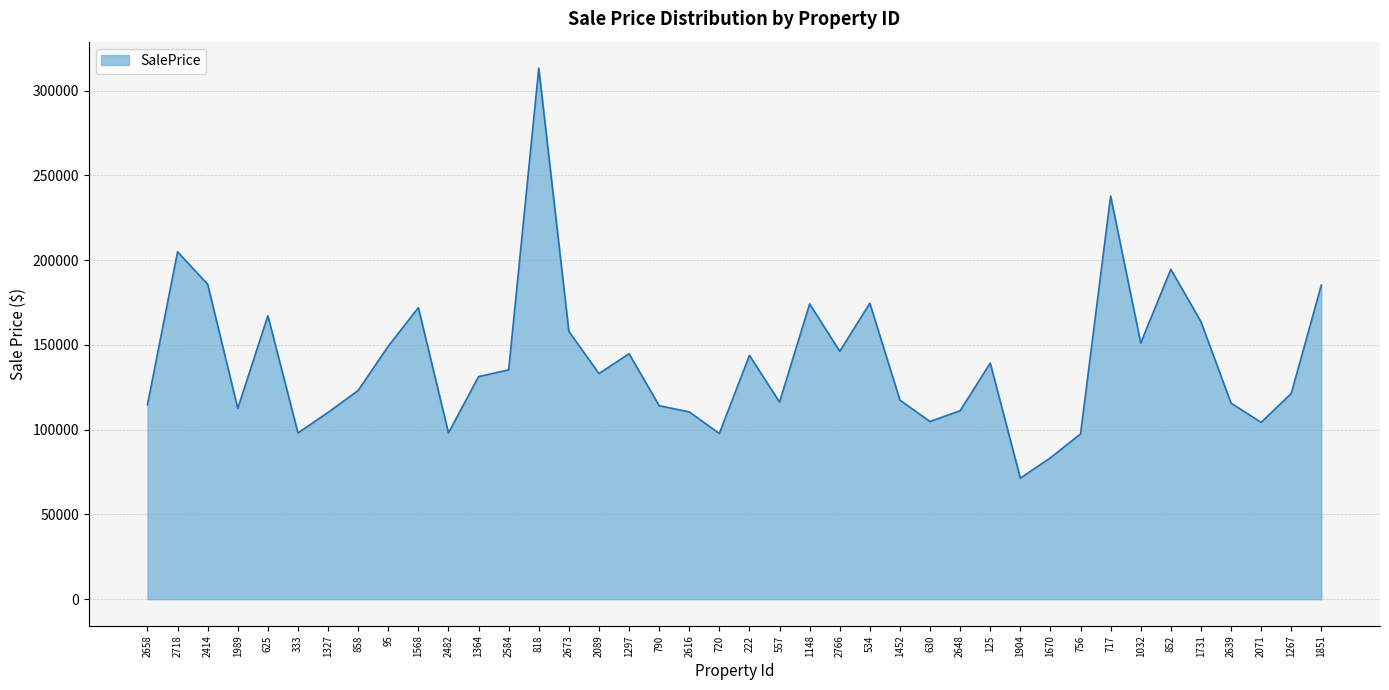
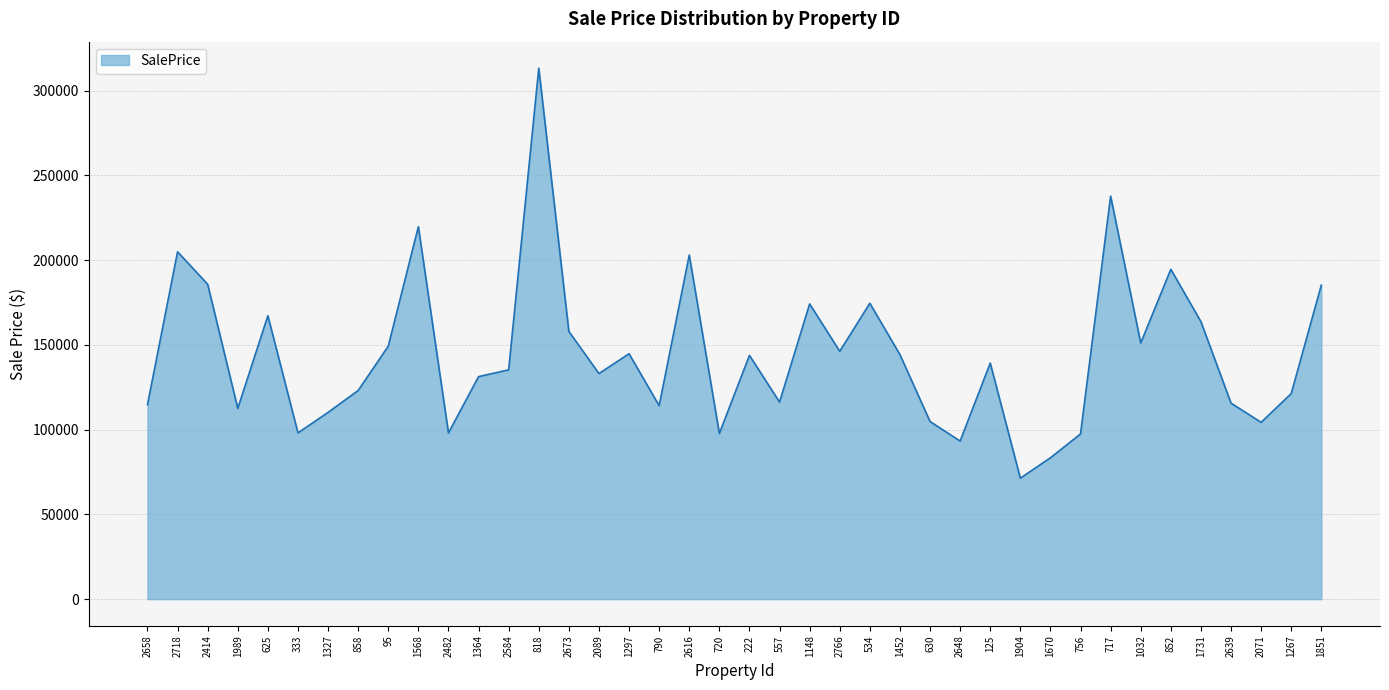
1568: 172000 -> 220000
2616: 110000 -> 203000
1452: 117000 -> 144000
2648: 111000 -> 93000
